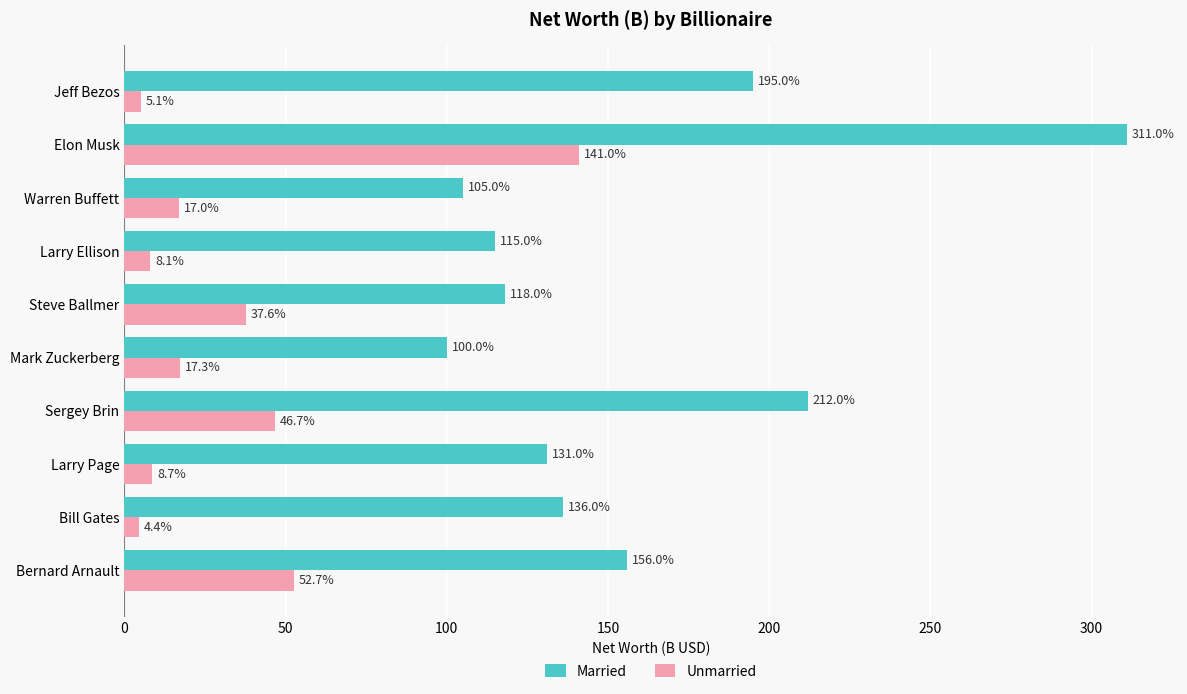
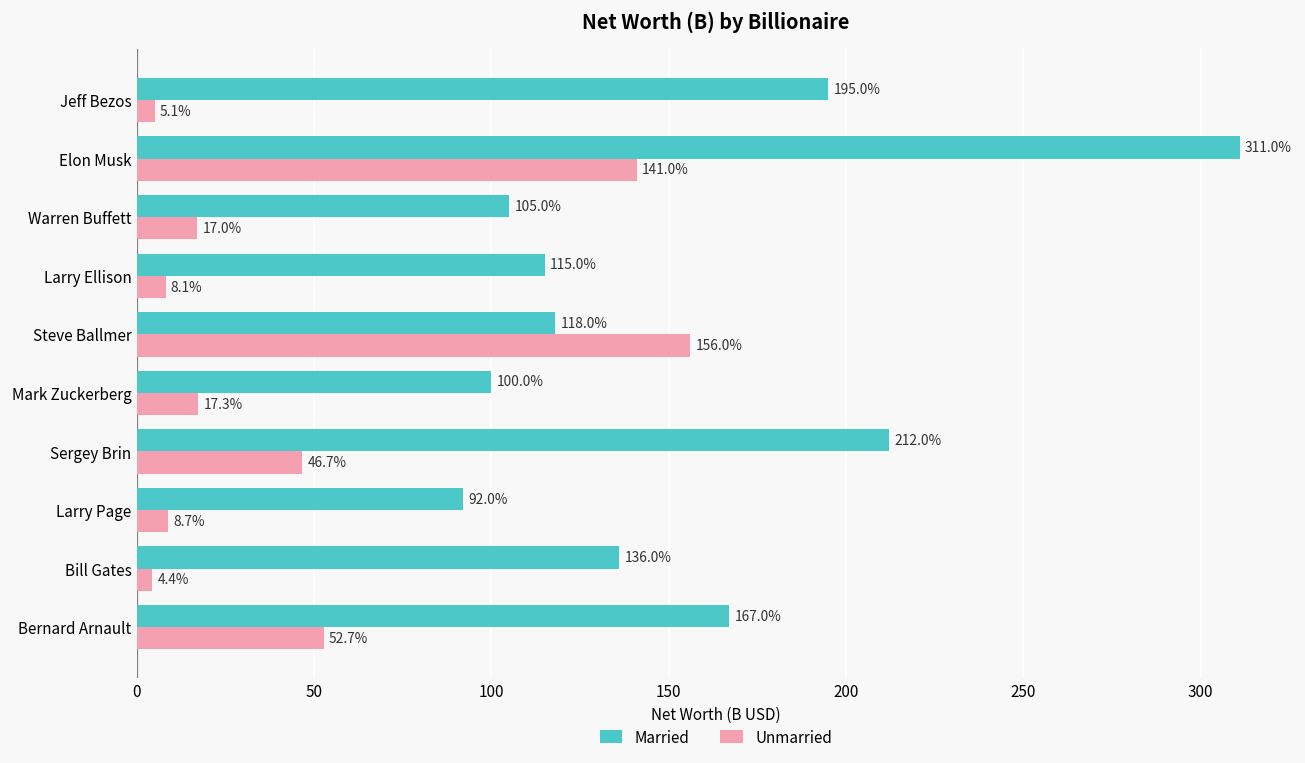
Unmarried, Steve Ballmer: 37.6% -> 156.0%
Married, Larry Page: 131.0% -> 92.0%
Married, Bernard Arnault: 156.0% -> 167.0%
